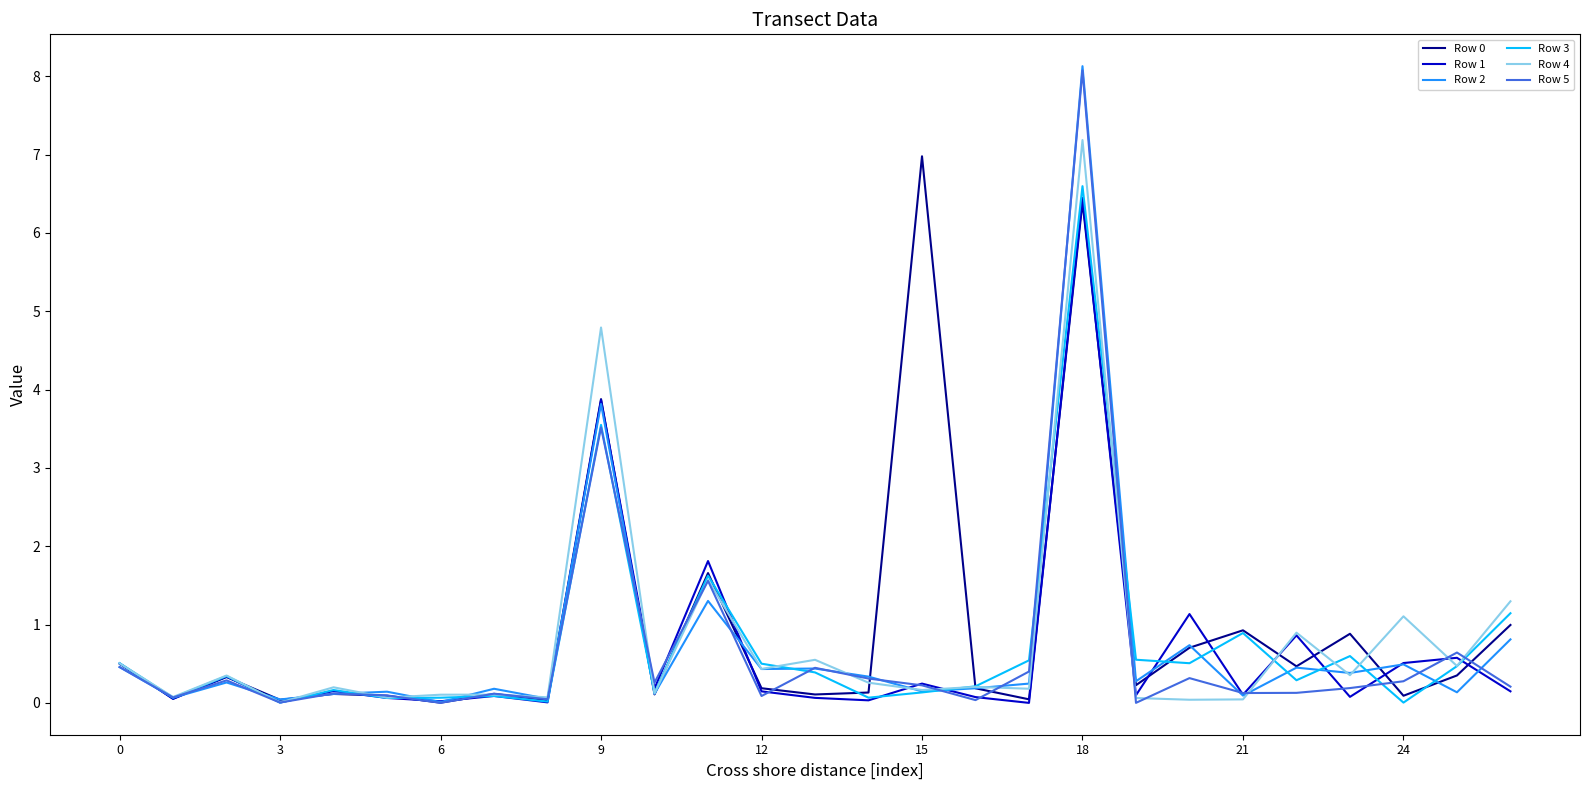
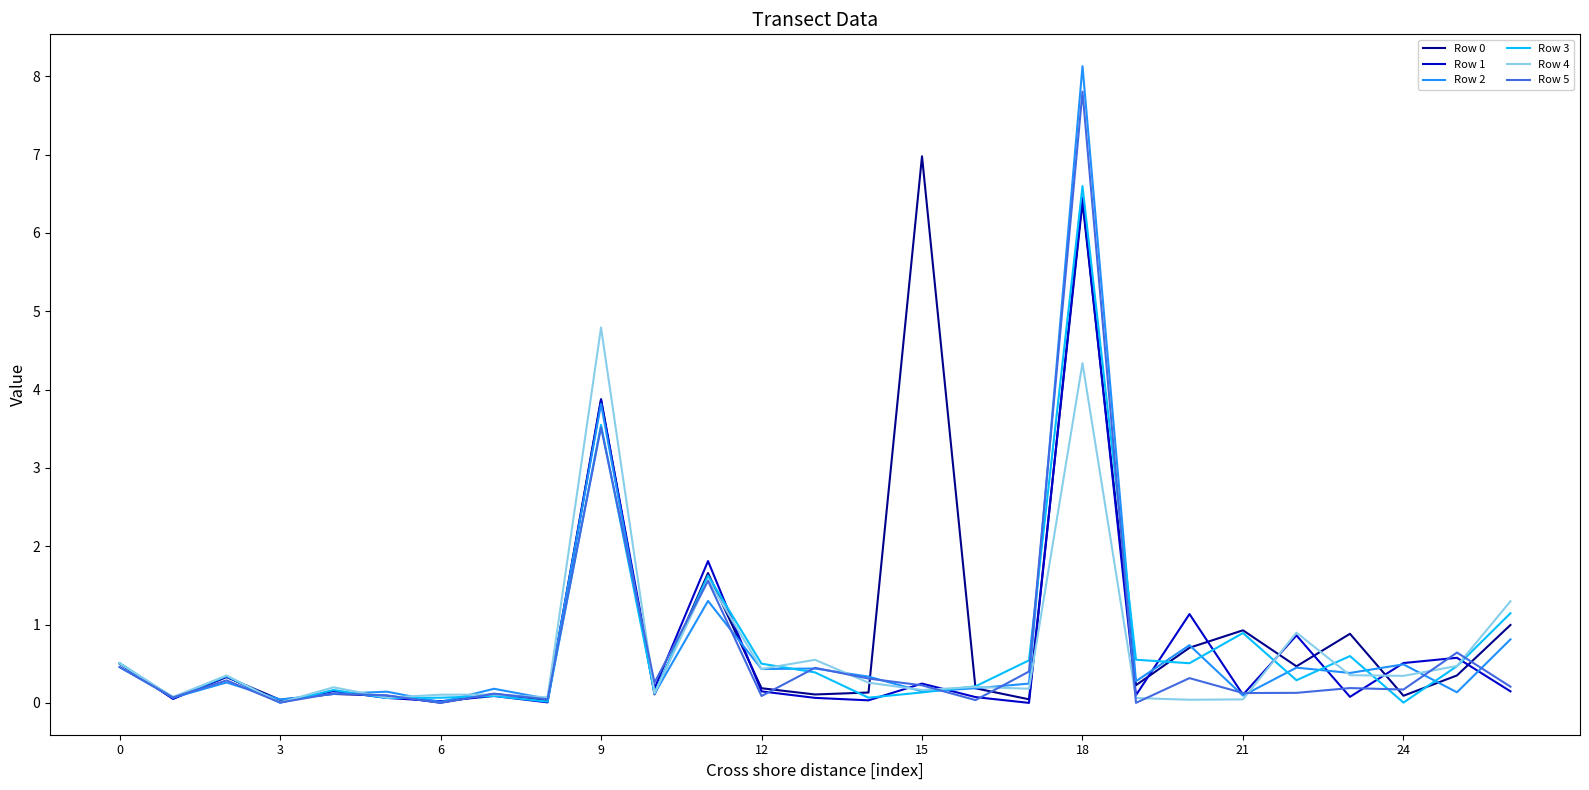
Row 4, 18: 7.2 -> 4.3
Row 5, 18: 8.1 -> 7.8
Row 4, 24: 1.1 -> 0.3
Row 5, 24: 0.3 -> 0.2
